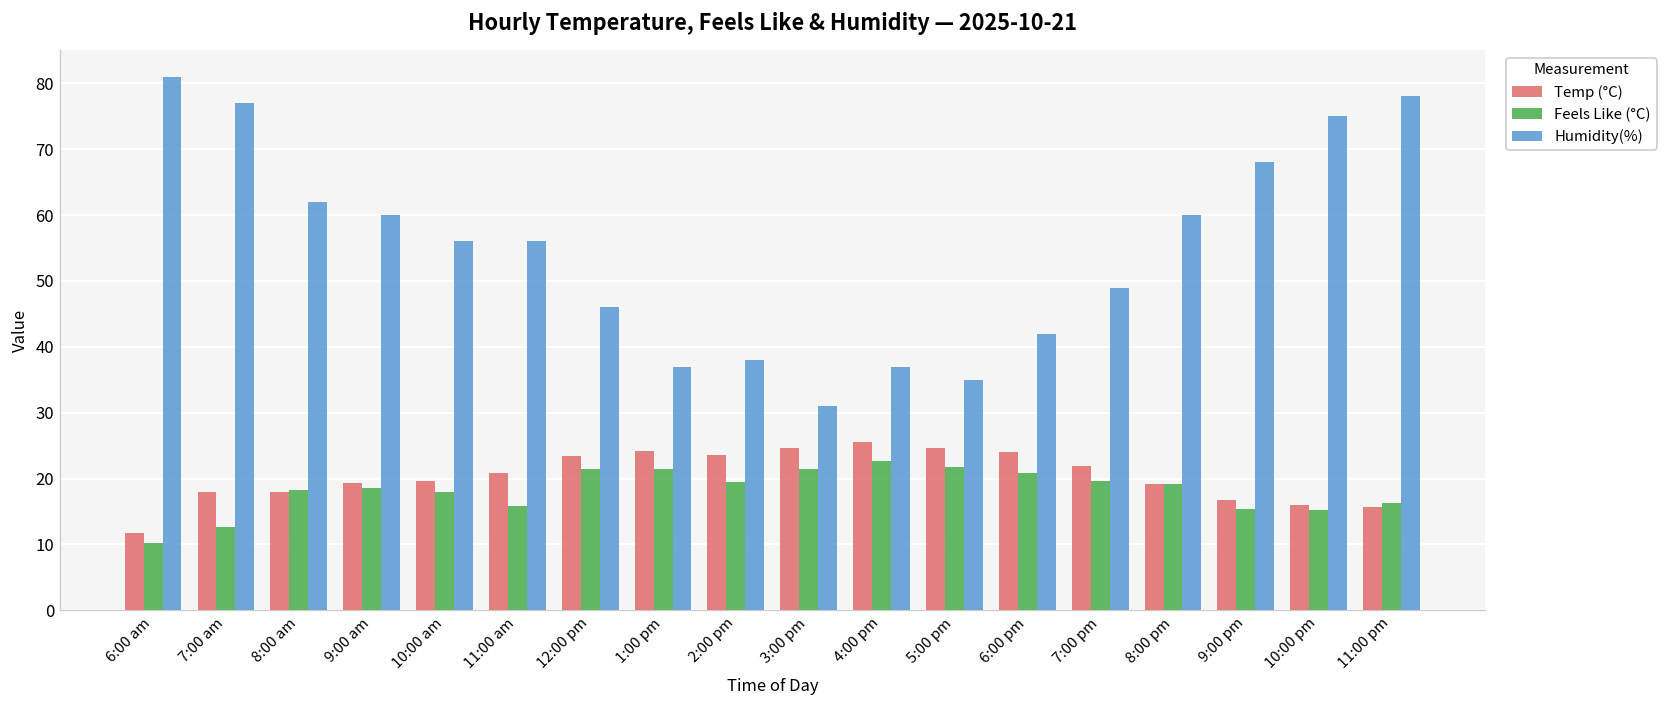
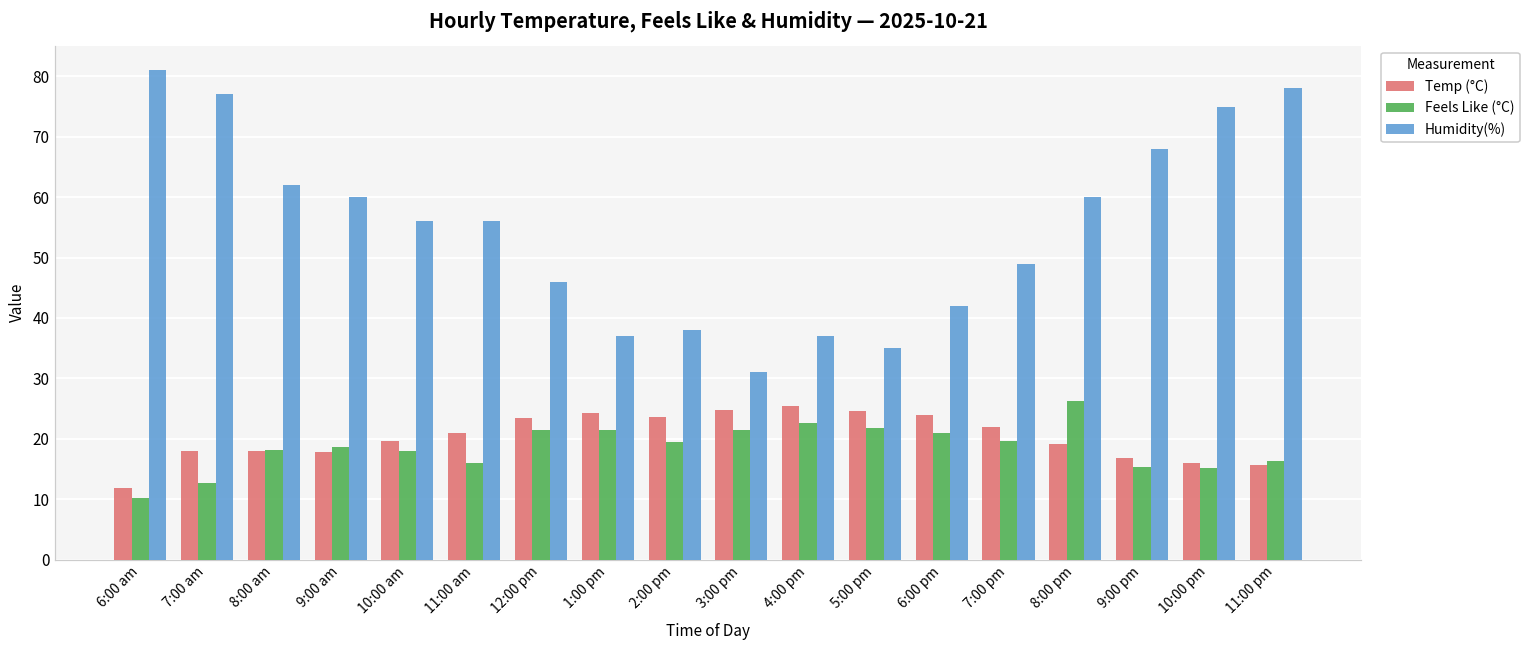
Temp (°C), 9:00 am: 19 -> 18
Feels Like (°C), 8:00 pm: 19 -> 26
